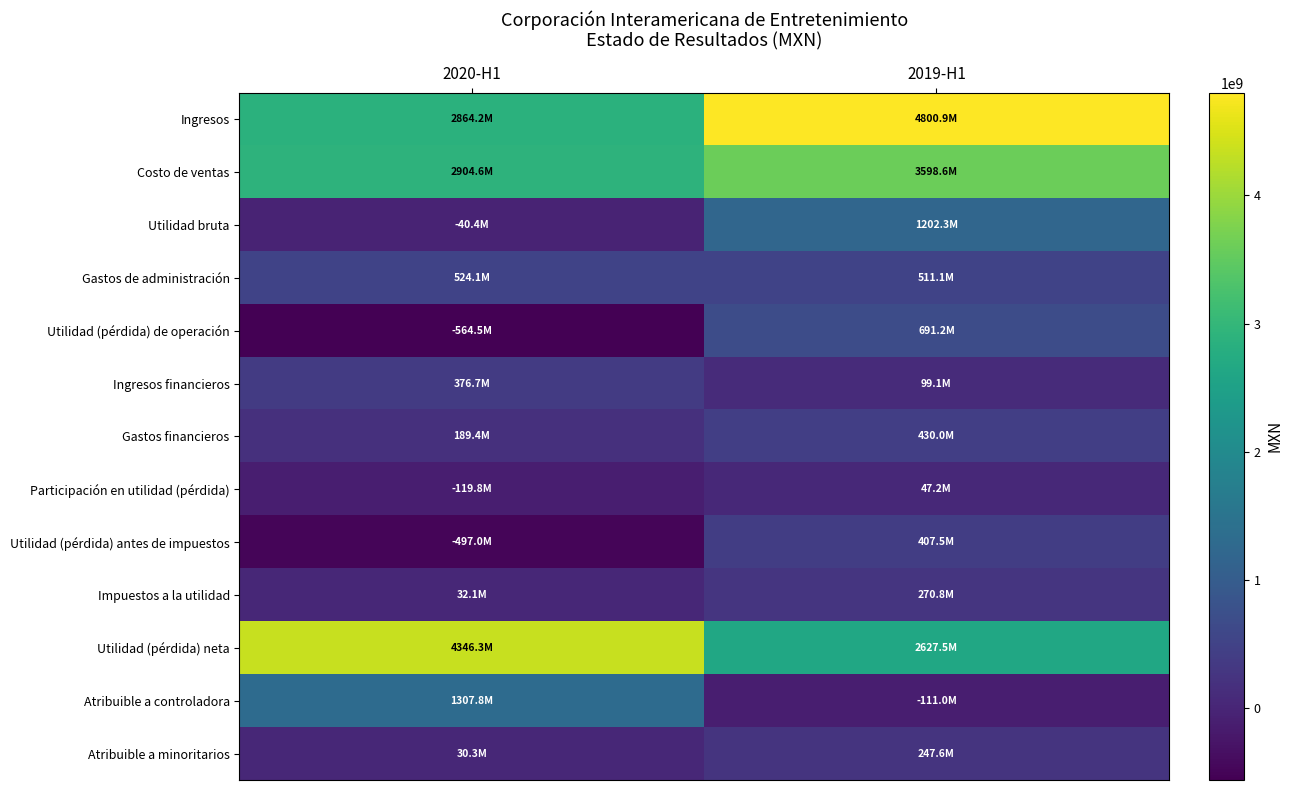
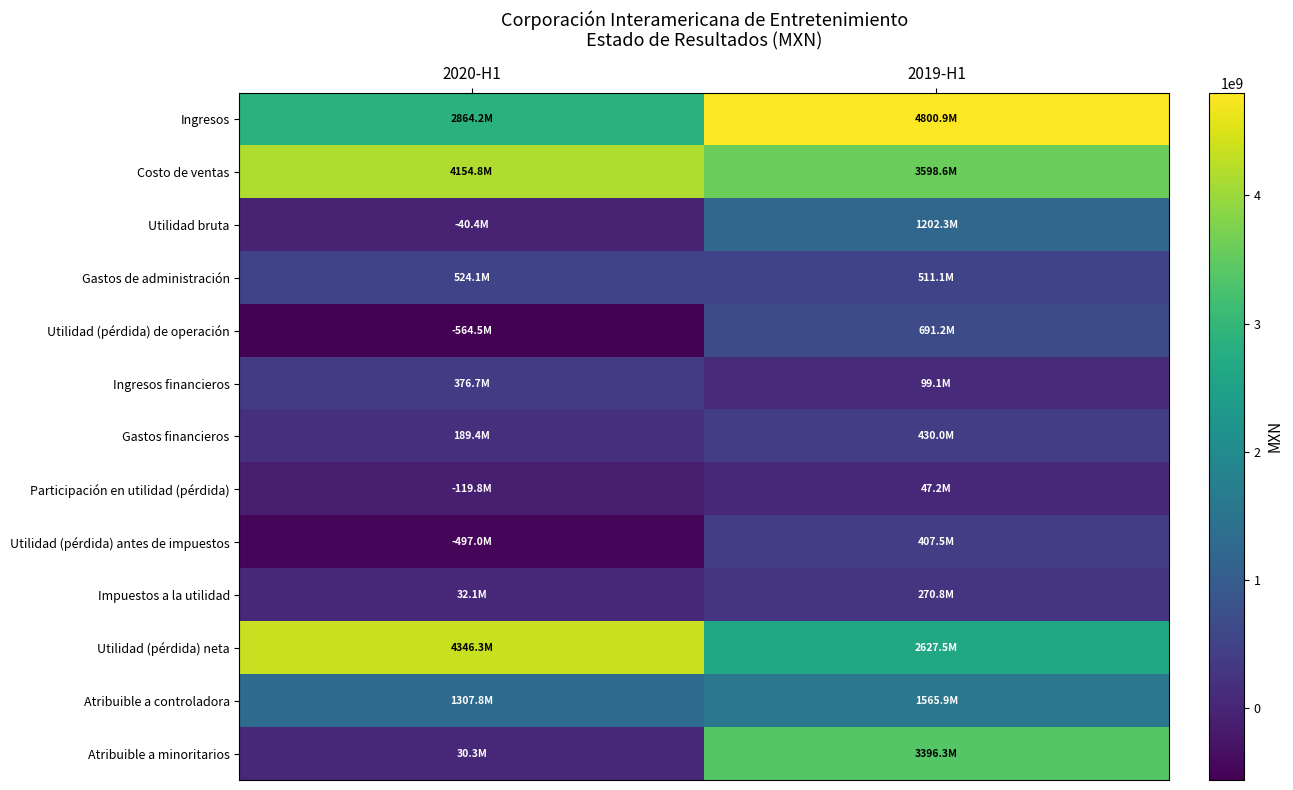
Costo de ventas, 2020-H1: 2904.6M -> 4154.8M
Atribuible a controladora, 2019-H1: -111.0M -> 1565.9M
Atribuible a minoritarios, 2019-H1: 247.6M -> 3396.3M
